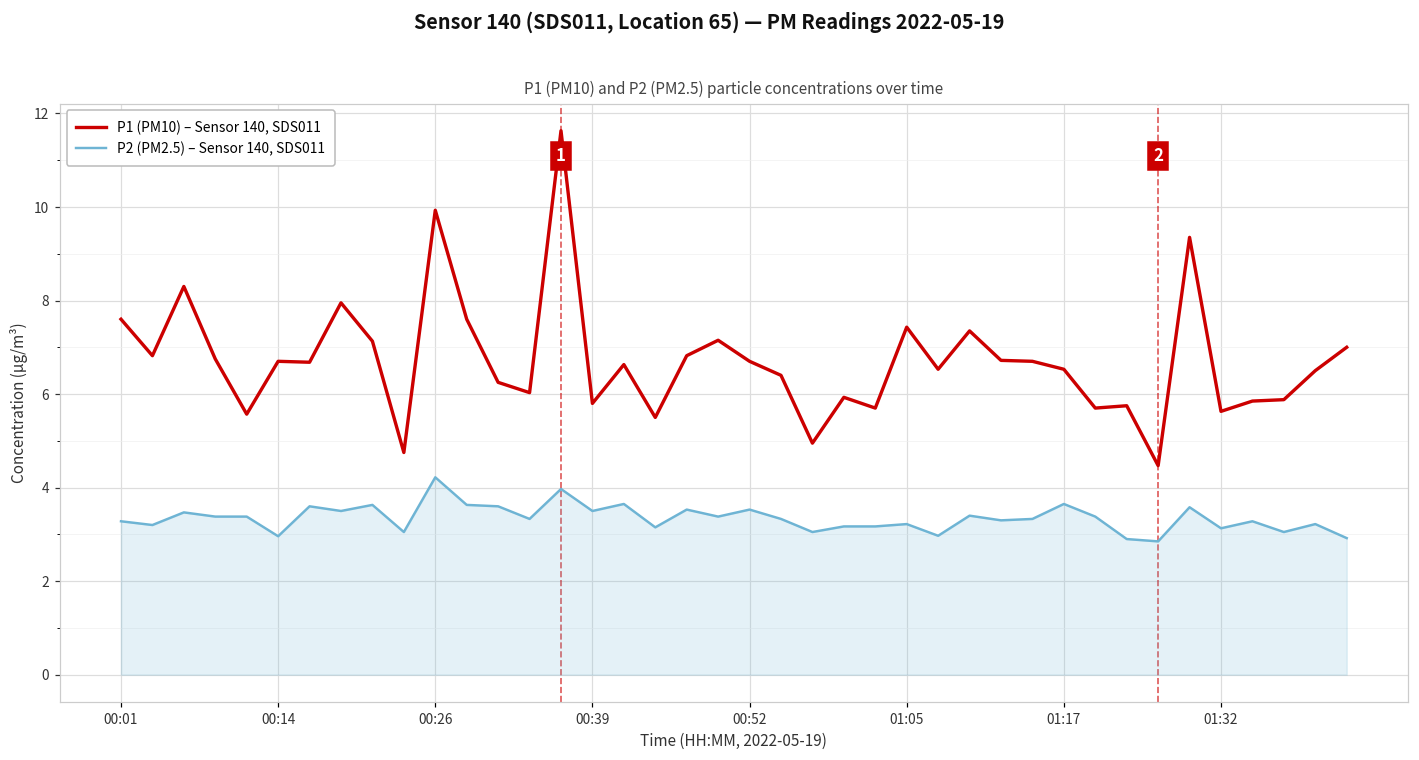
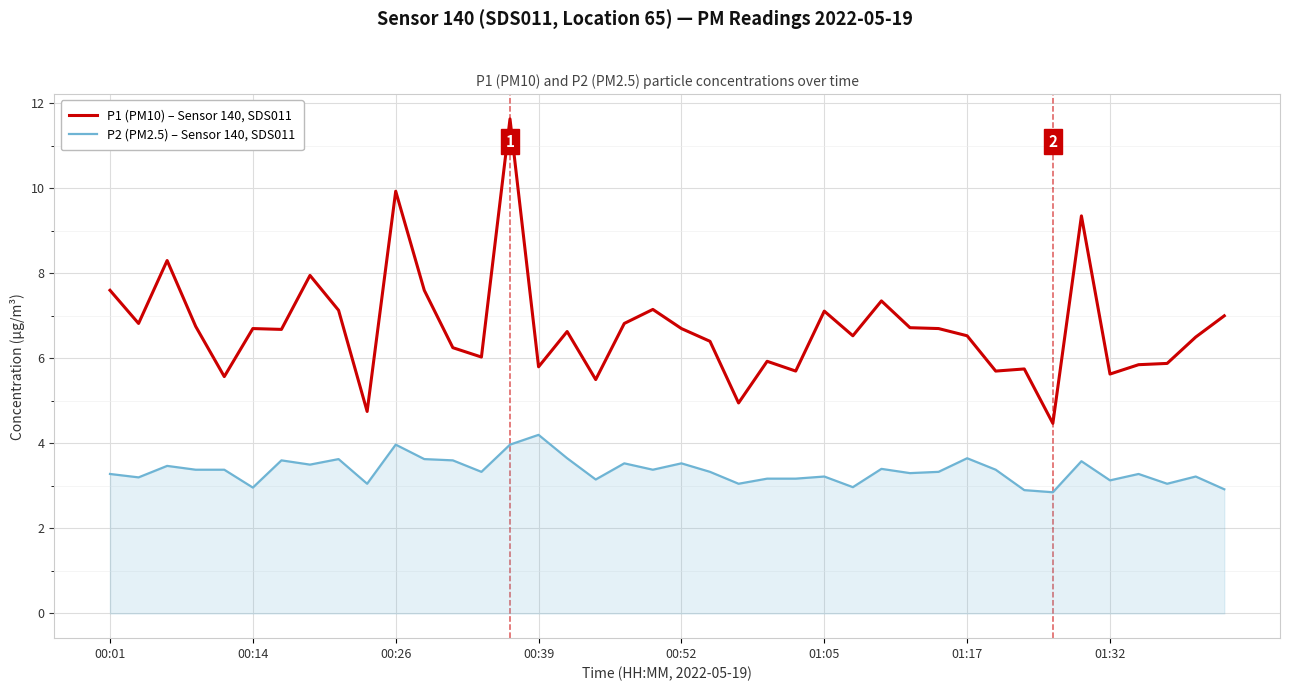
P2 (PM2.5) – Sensor 140, SDS011, 00:26: 4.2 -> 4.0
P2 (PM2.5) – Sensor 140, SDS011, 00:39: 3.5 -> 4.2
P1 (PM10) – Sensor 140, SDS011, 01:05: 7.4 -> 7.1
